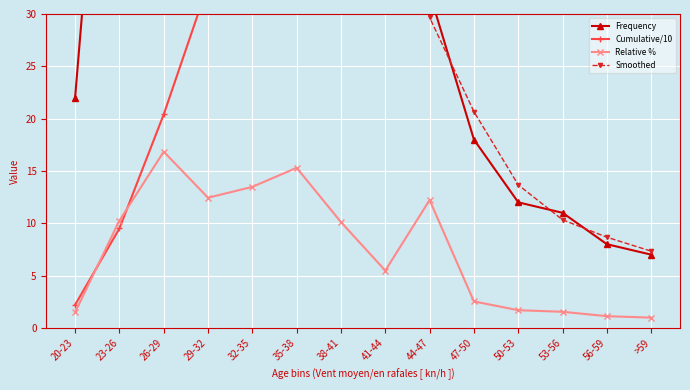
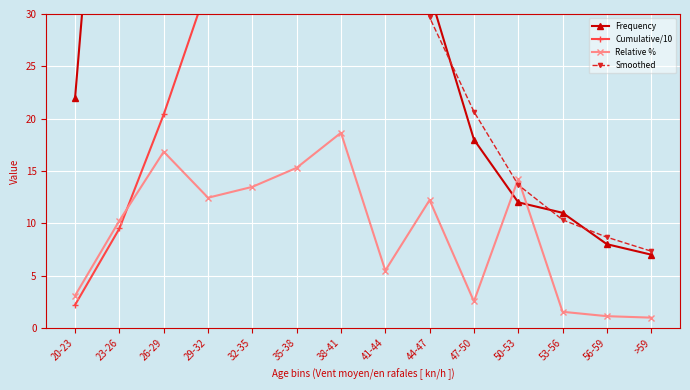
Relative %, 20-23: 1.5 -> 3.1
Relative %, 38-41: 10.1 -> 18.7
Relative %, 50-53: 1.7 -> 14.2
